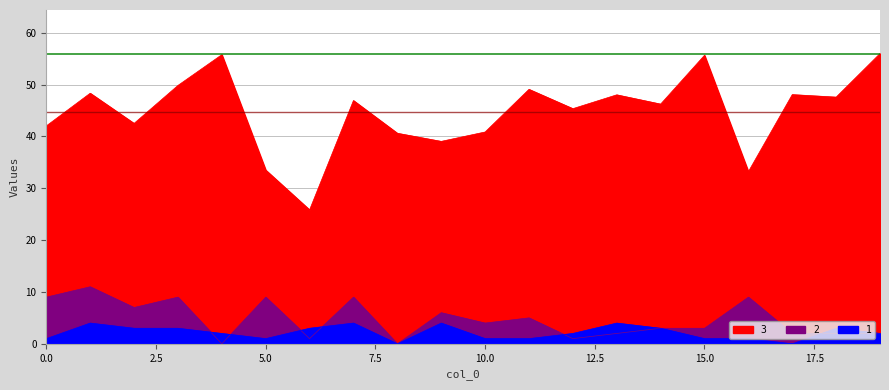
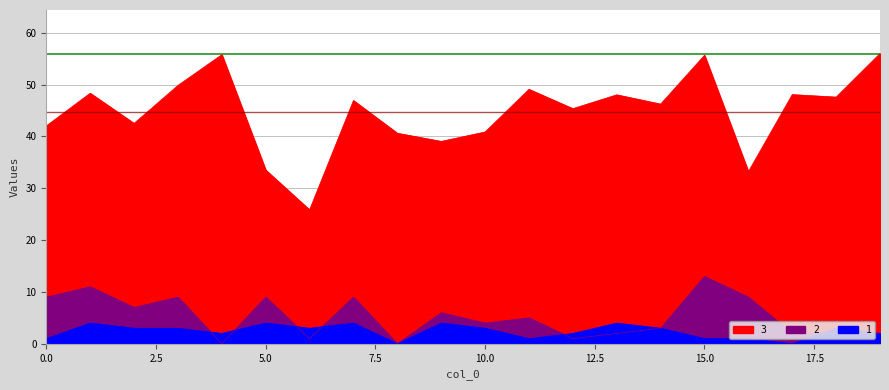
1, 5.0: 1 -> 4
1, 10.0: 1 -> 3
2, 15.0: 3 -> 13
